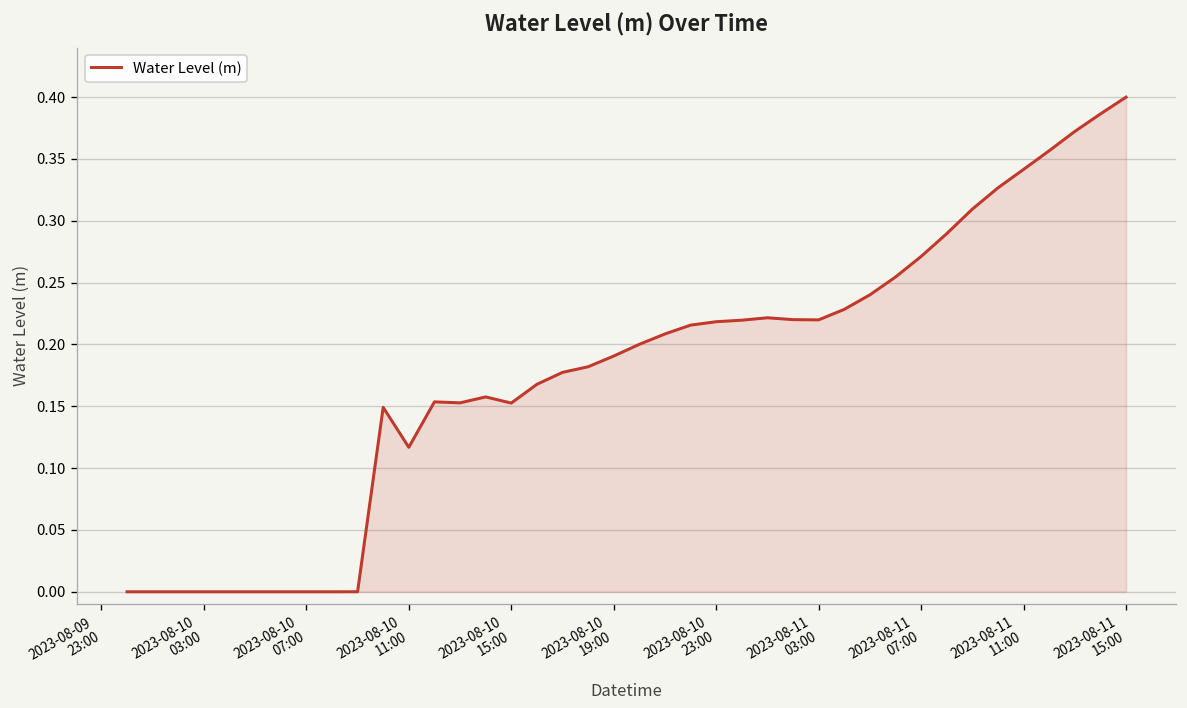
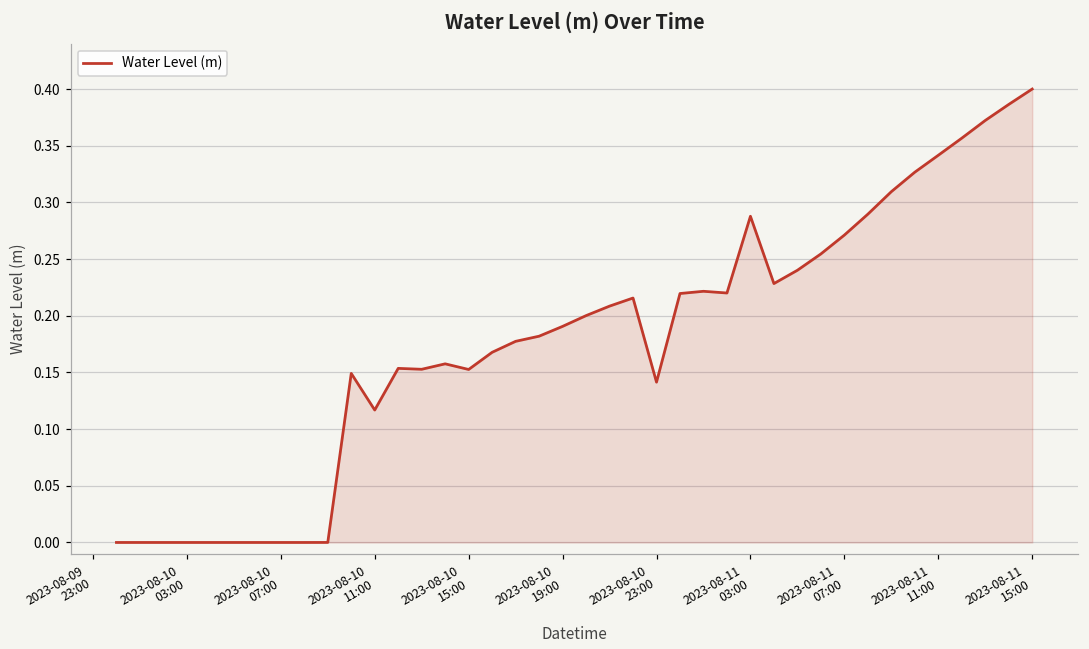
2023-08-10 23:00: 0.218 -> 0.141
2023-08-11 03:00: 0.220 -> 0.288
